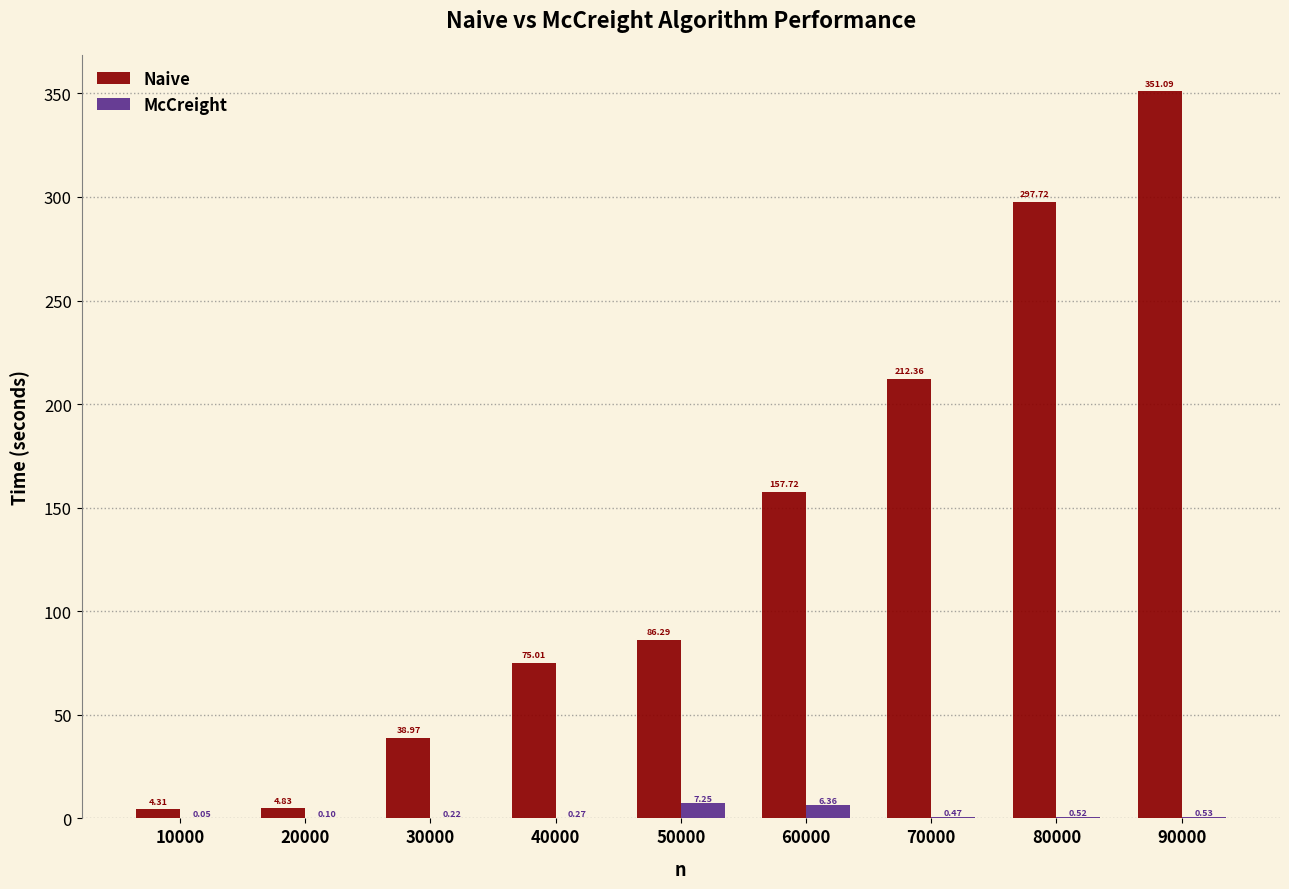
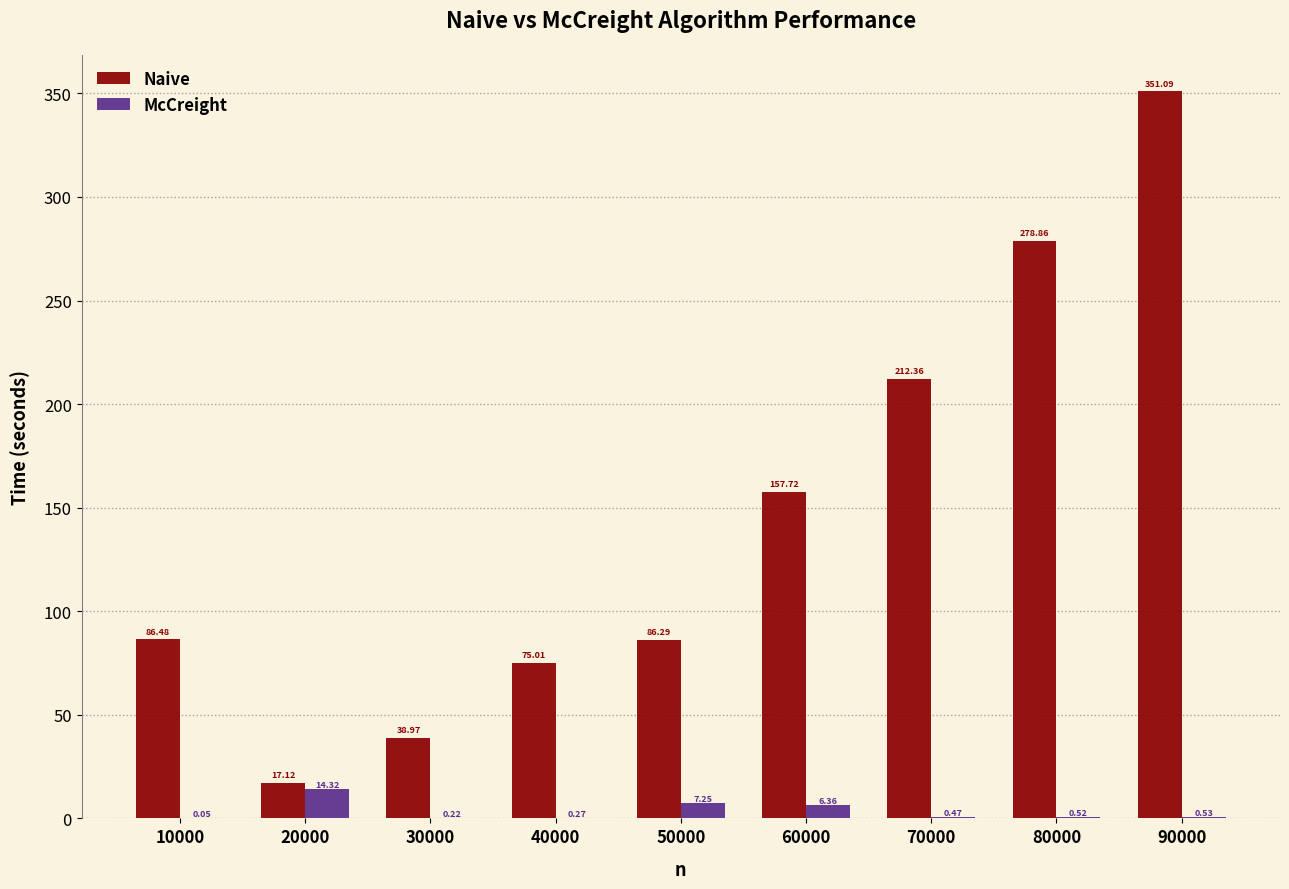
Naive, 10000: 4.31 -> 86.48
Naive, 20000: 4.83 -> 17.12
McCreight, 20000: 0.10 -> 14.32
Naive, 80000: 297.72 -> 278.86
